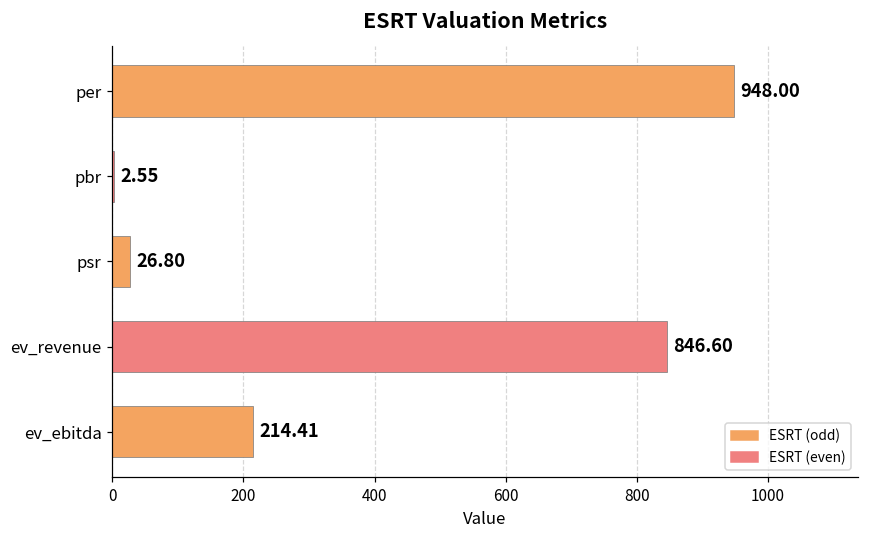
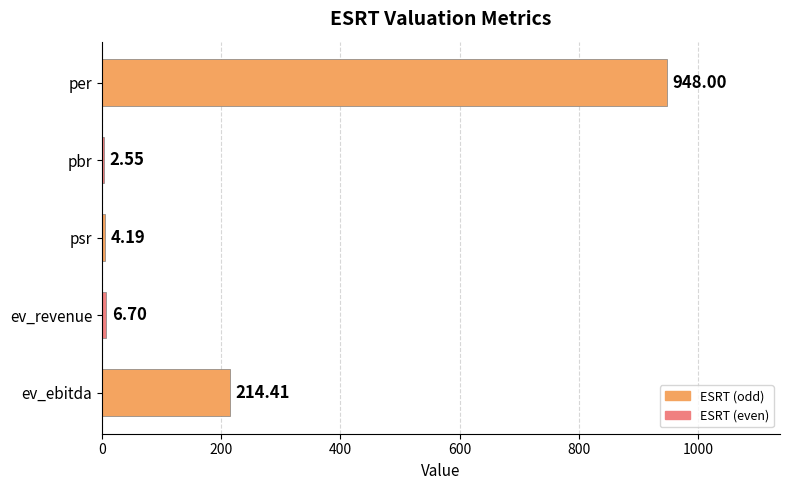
psr: 26.80 -> 4.19
ev_revenue: 846.60 -> 6.70
